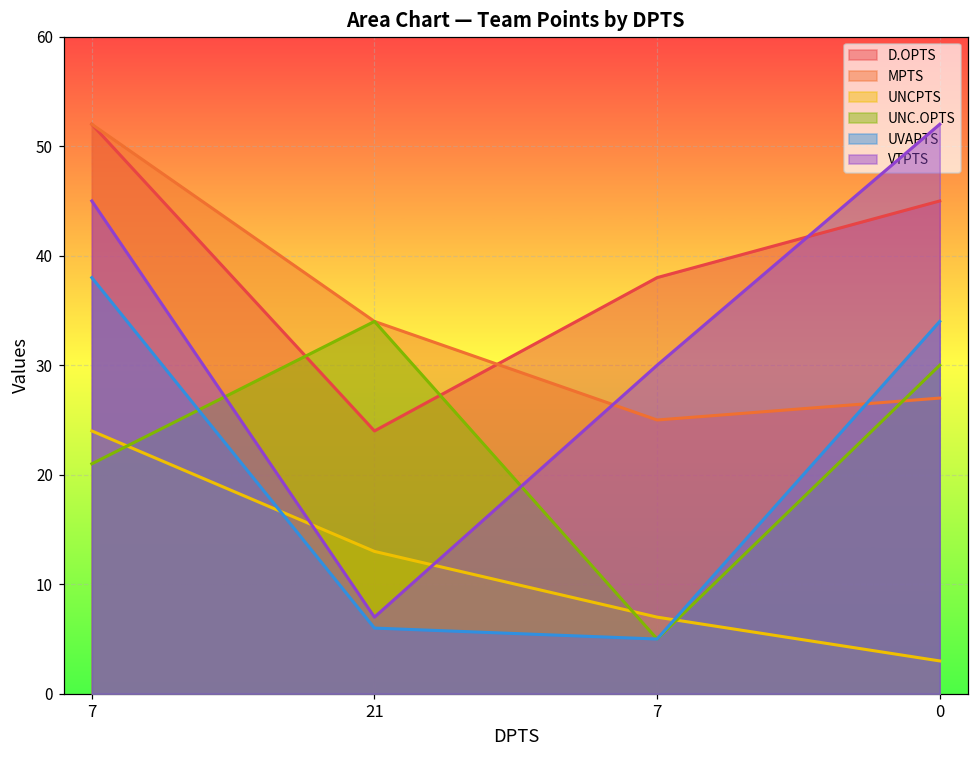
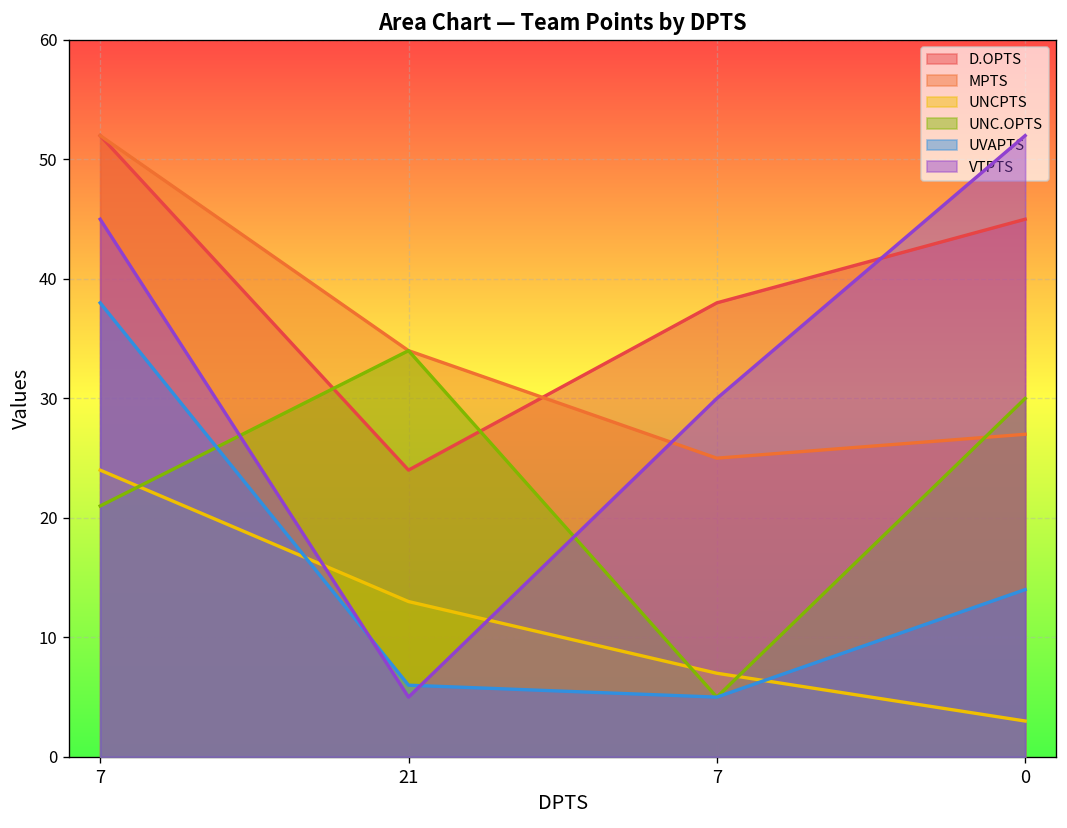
VTPTS, 21: 7 -> 5
UVAPTS, 0: 34 -> 14
